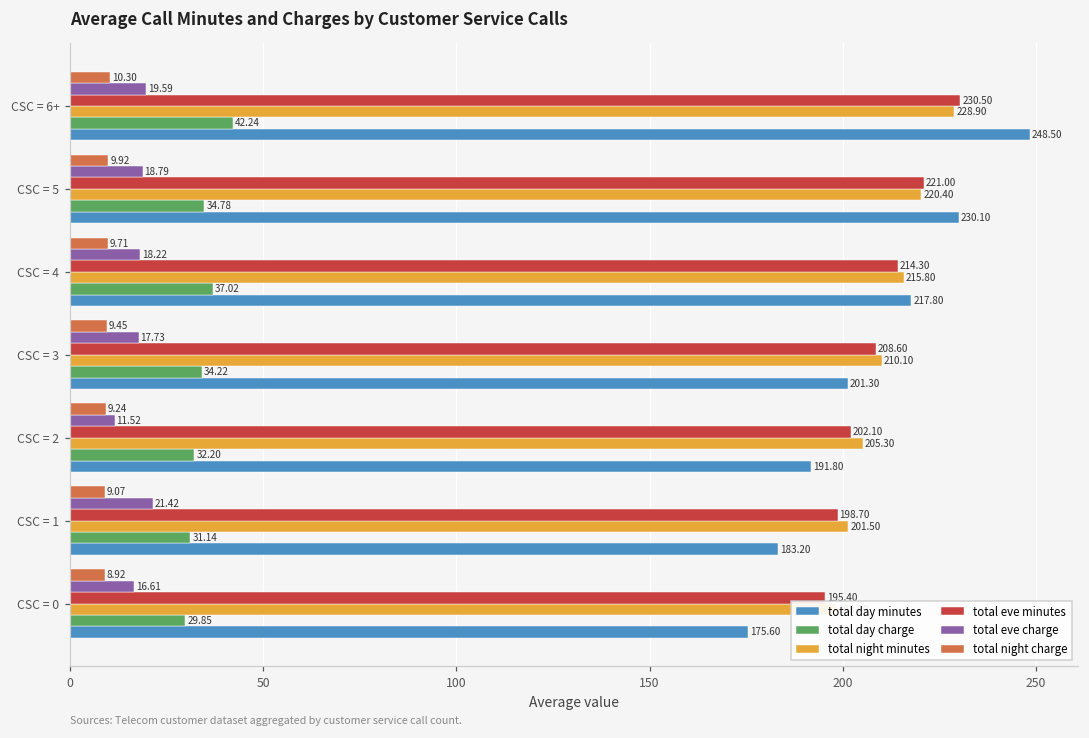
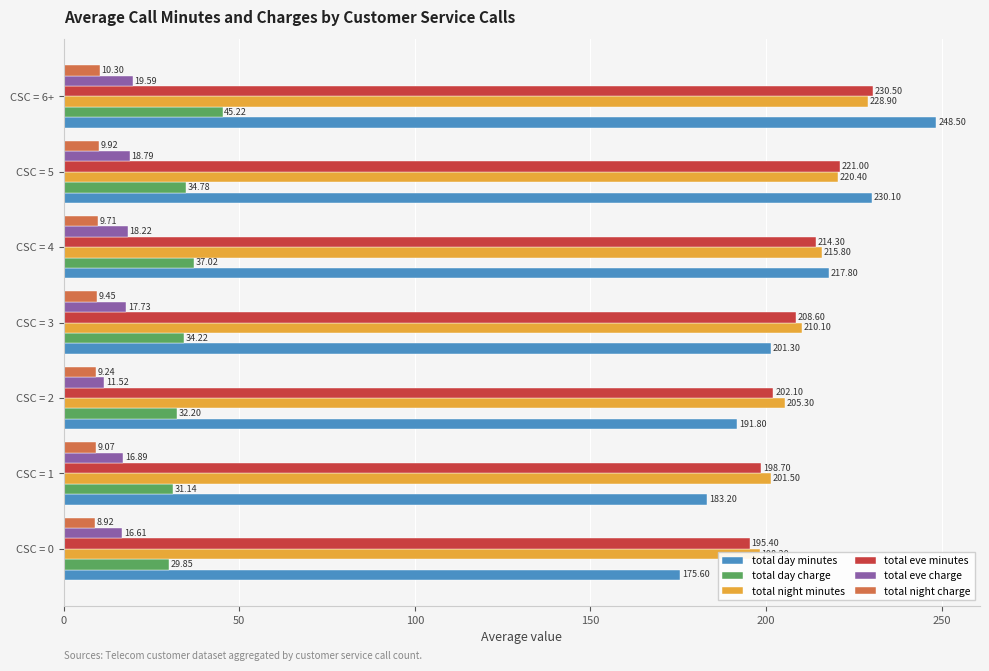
total day charge, CSC = 6+: 42.24 -> 45.22
total eve charge, CSC = 1: 21.42 -> 16.89
